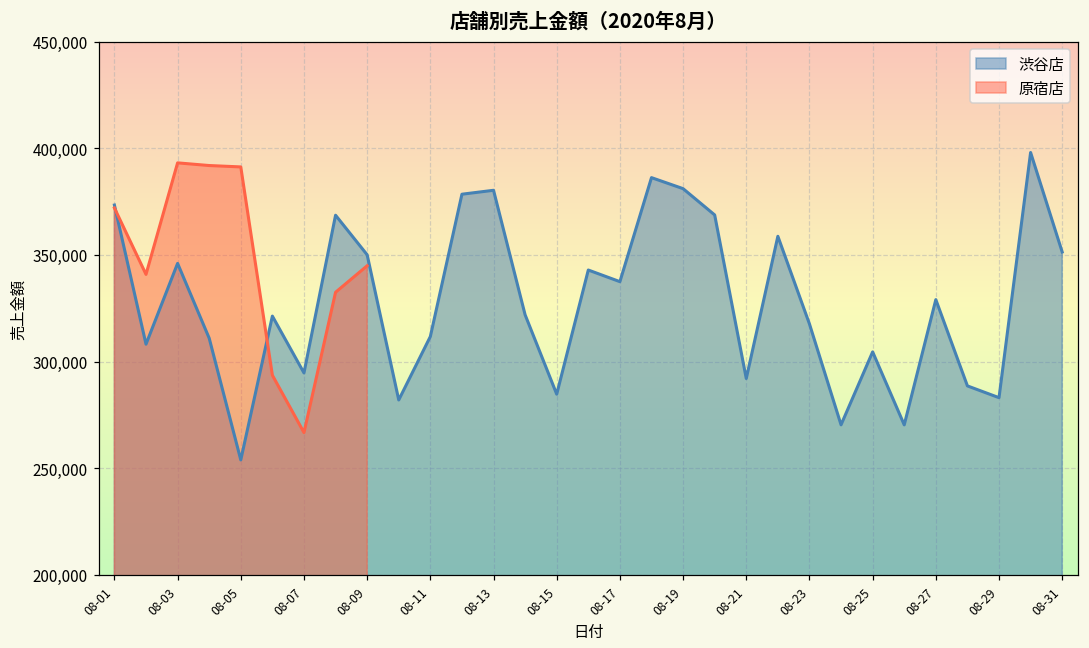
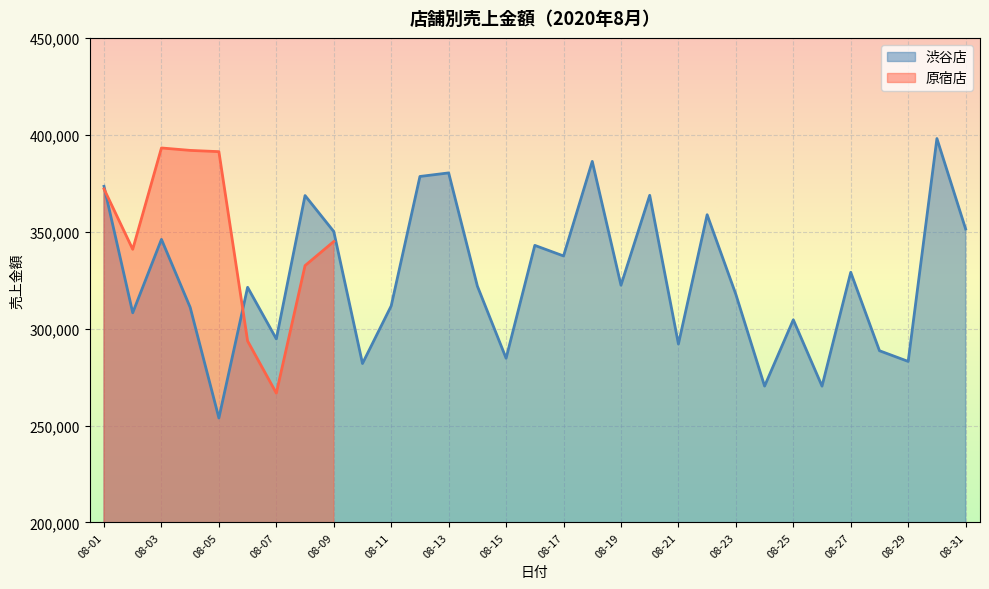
渋谷店, 08-19: 381,000 -> 322,000
